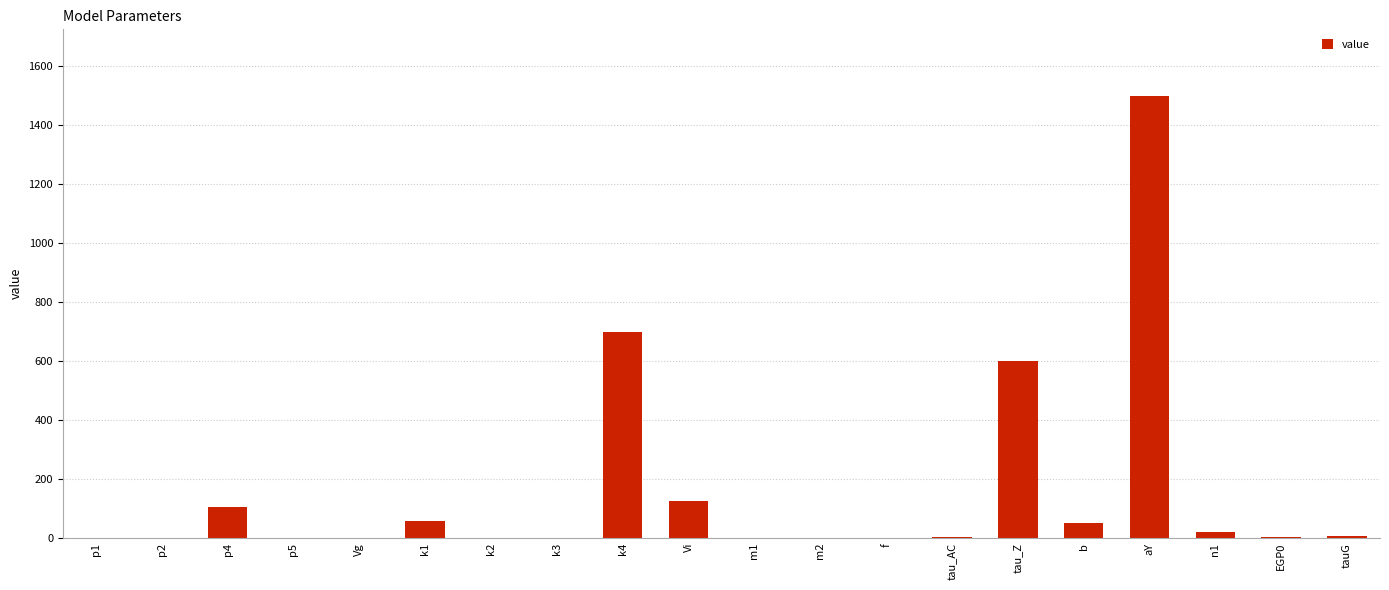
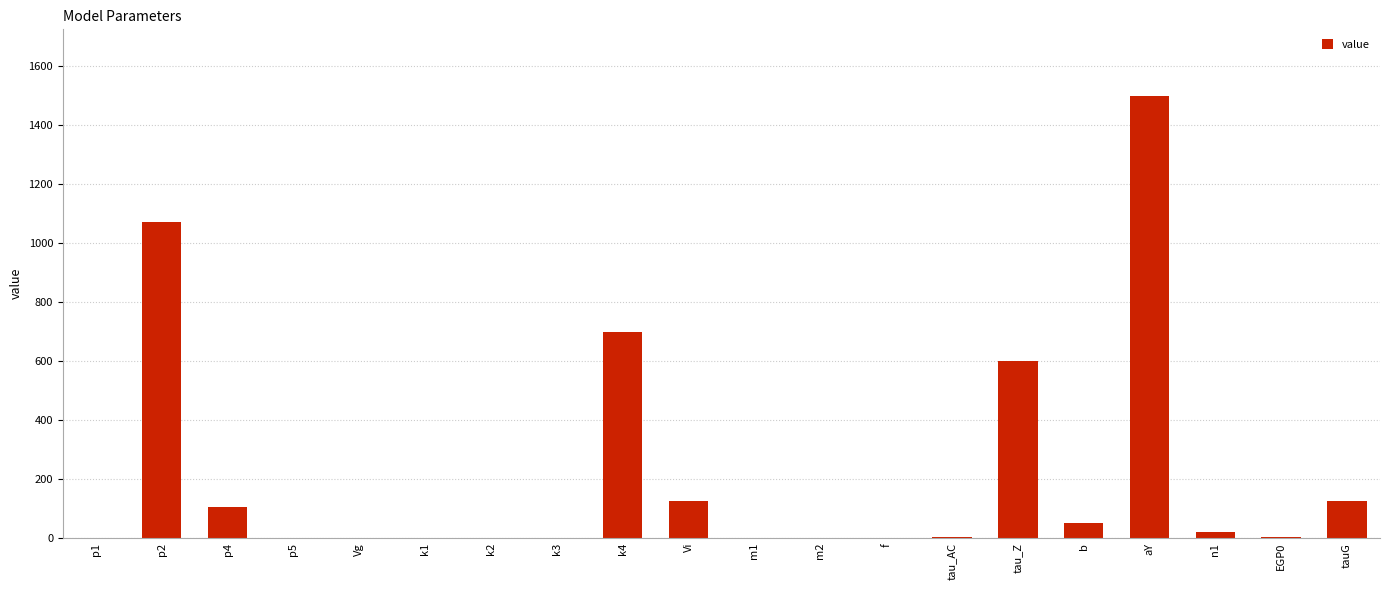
p2: 0 -> 1070
k1: 60 -> 0
tauG: 10 -> 120
